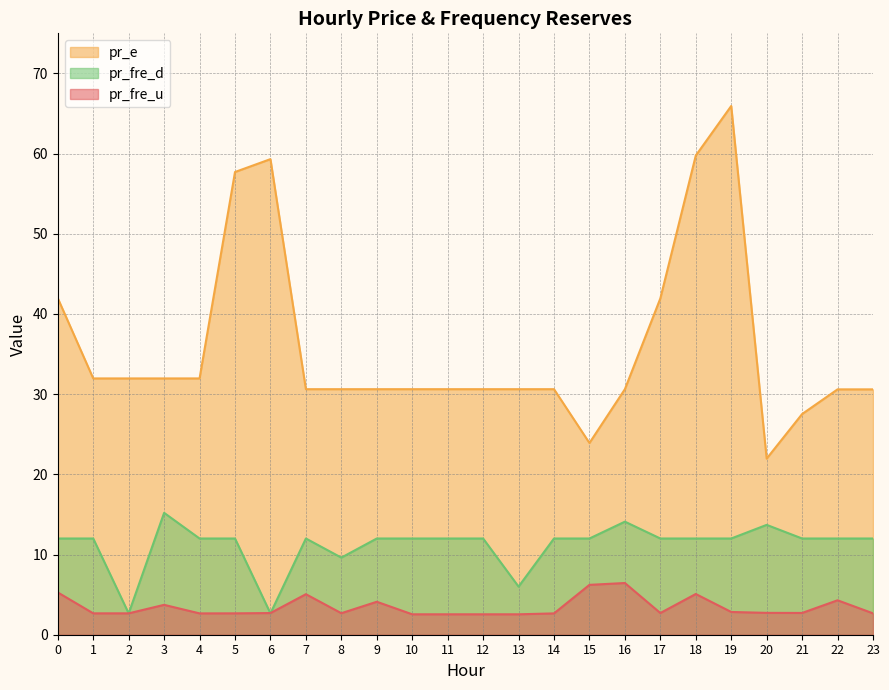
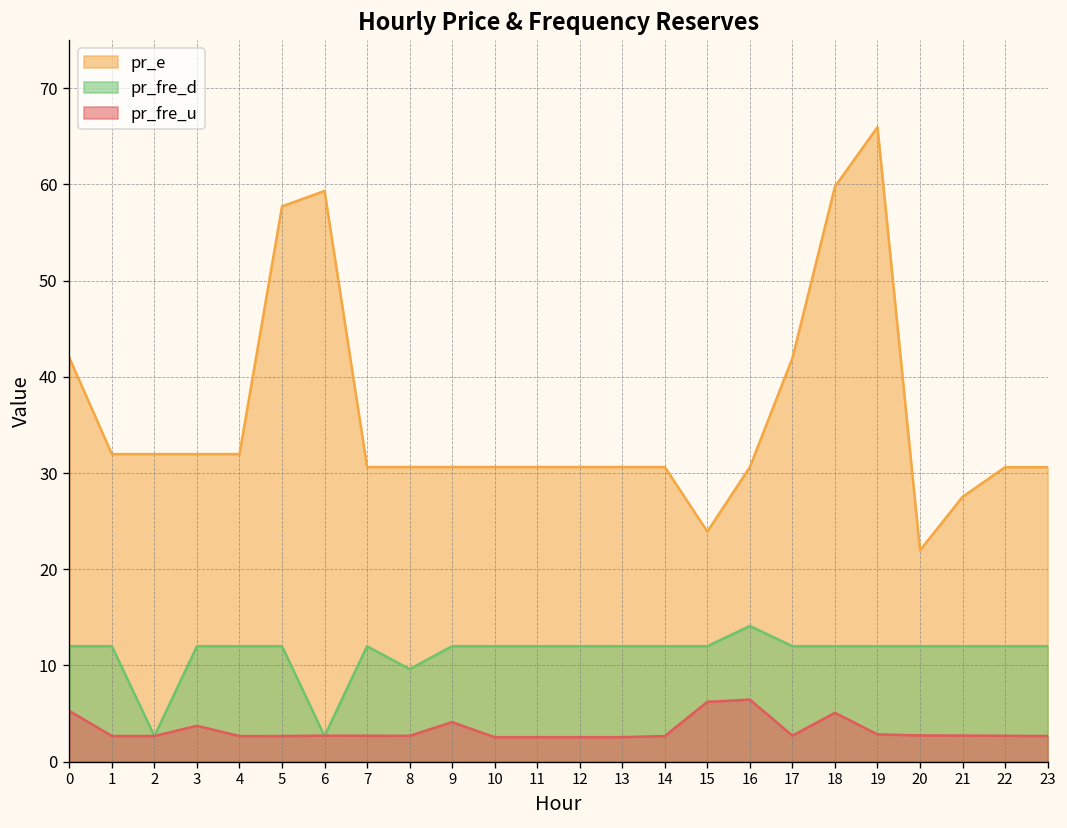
pr_fre_d, 3: 15 -> 12
pr_fre_u, 7: 5 -> 3
pr_fre_d, 13: 6 -> 12
pr_fre_d, 20: 14 -> 12
pr_fre_u, 22: 4 -> 3
